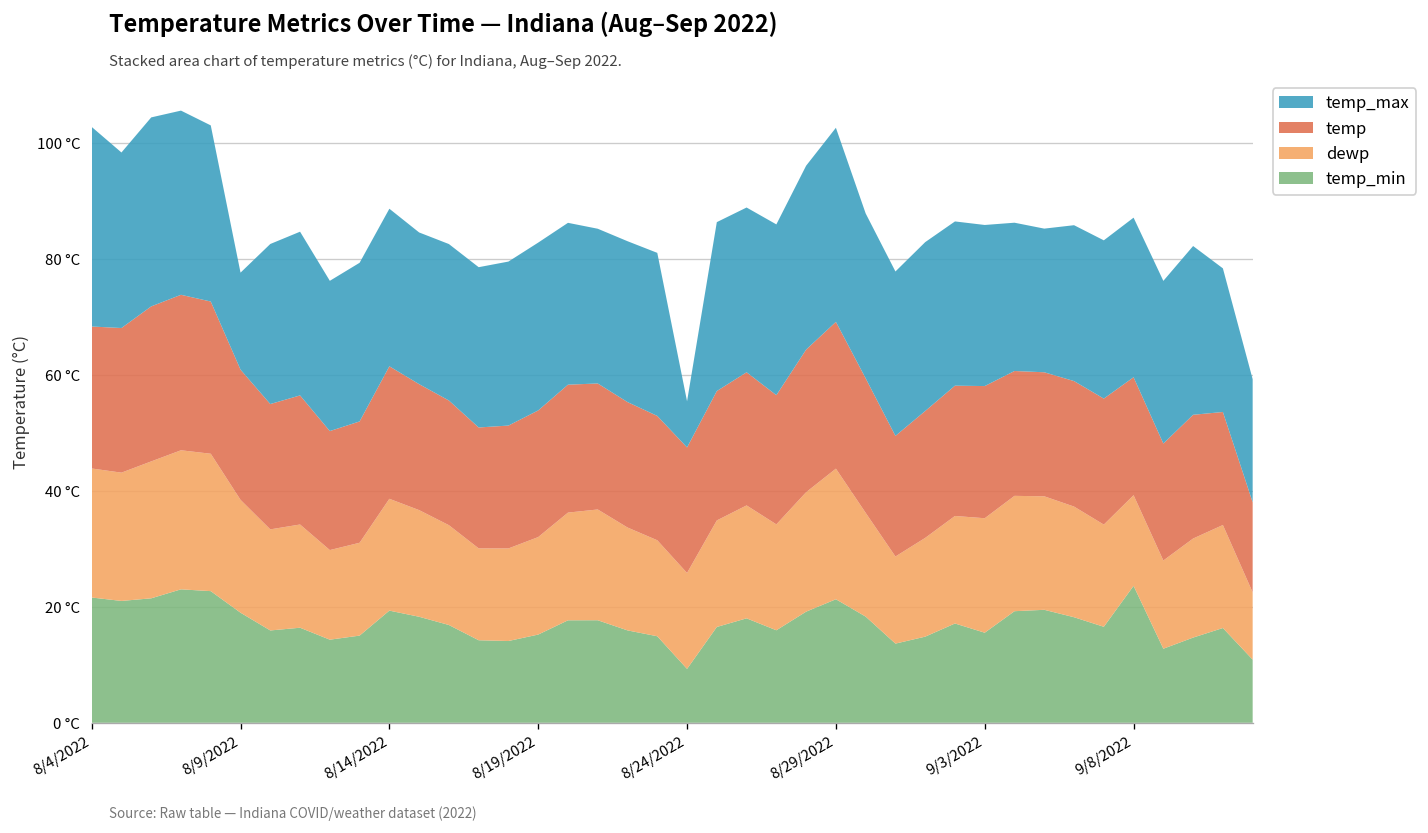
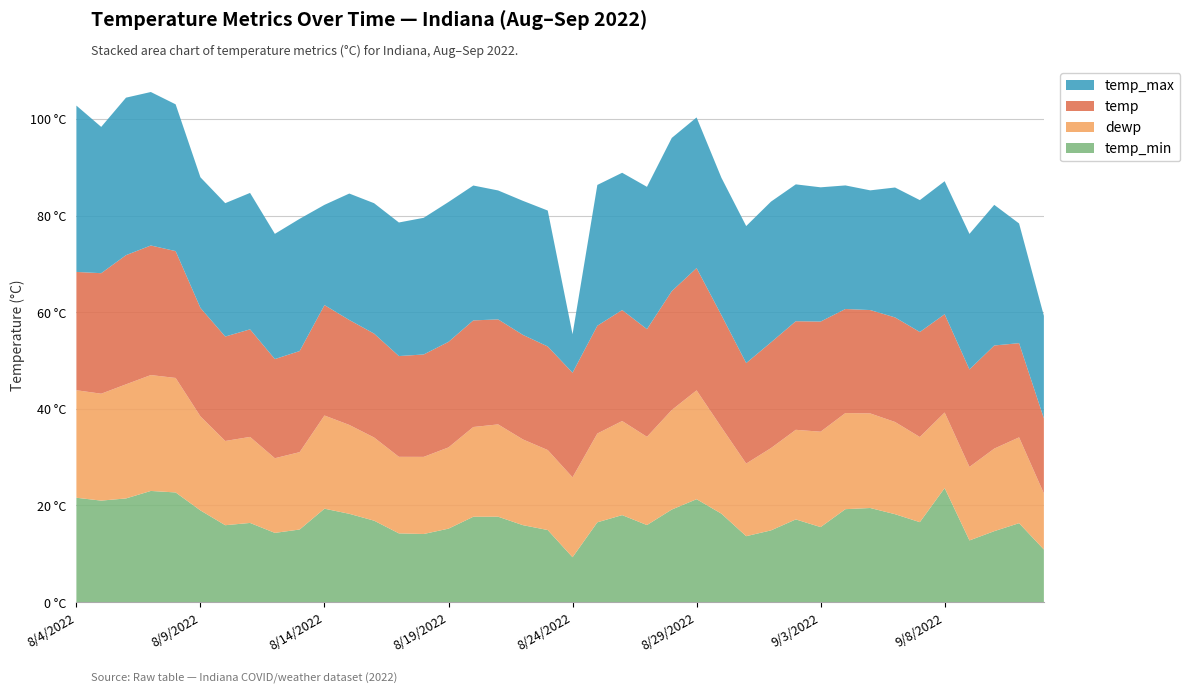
temp_max, 8/9/2022: 17 °C -> 27 °C
temp_max, 8/14/2022: 27 °C -> 21 °C
temp_max, 8/29/2022: 33 °C -> 31 °C
